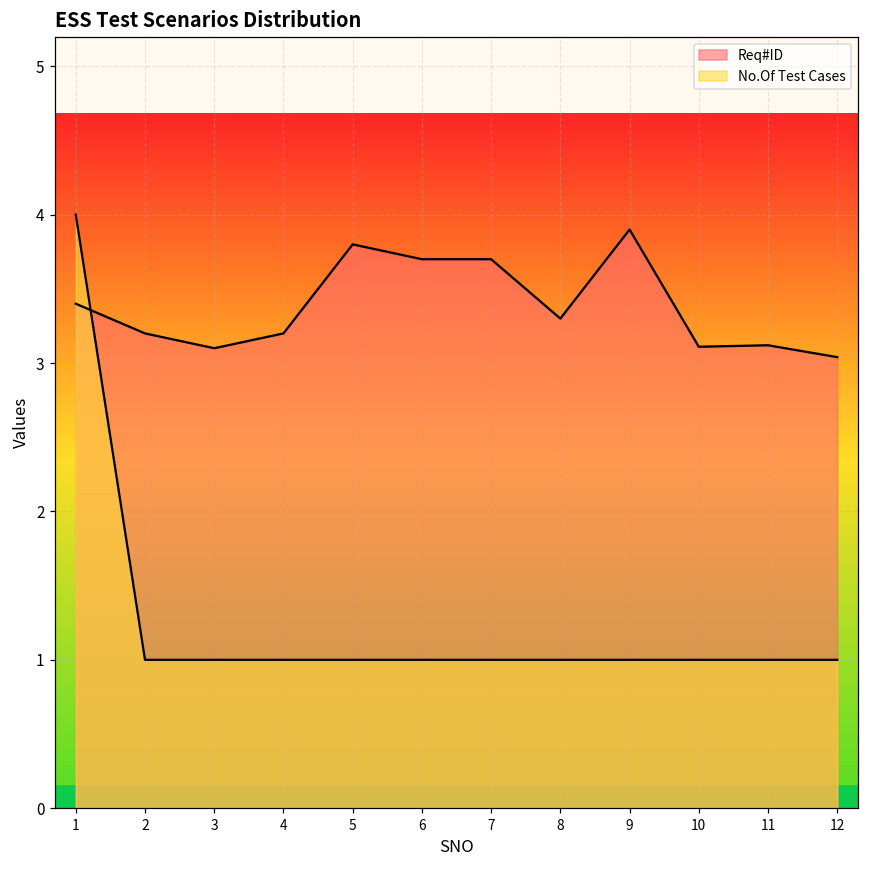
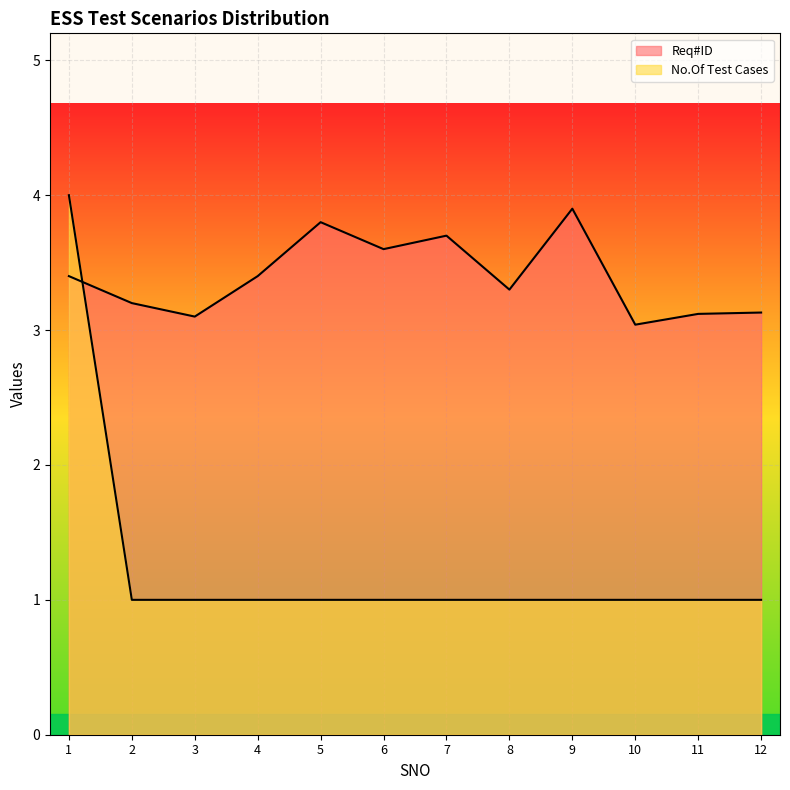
Req#ID, 4: 3.2 -> 3.4
Req#ID, 6: 3.7 -> 3.6
Req#ID, 10: 3.11 -> 3.04
Req#ID, 12: 3.04 -> 3.13
